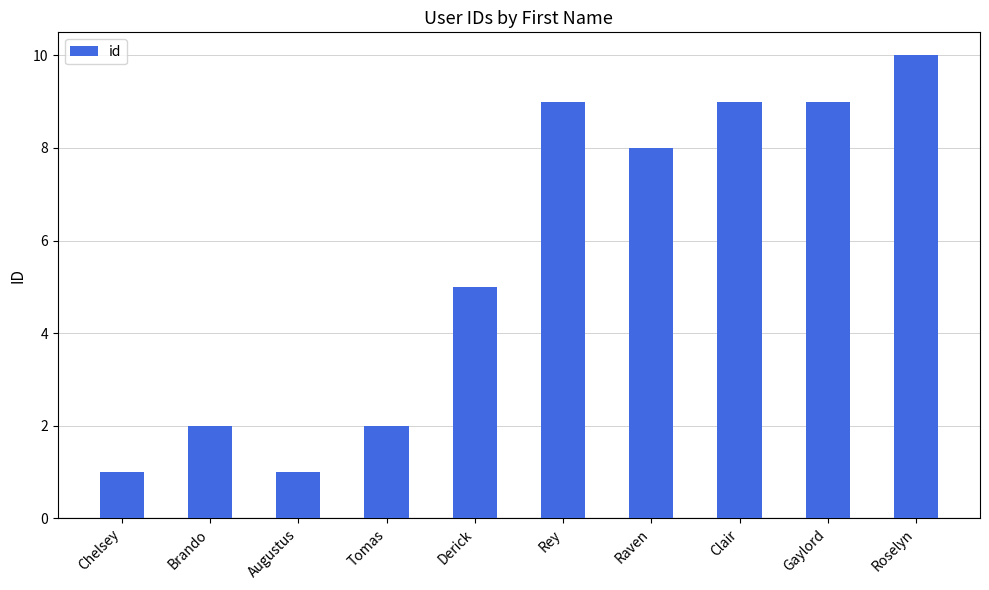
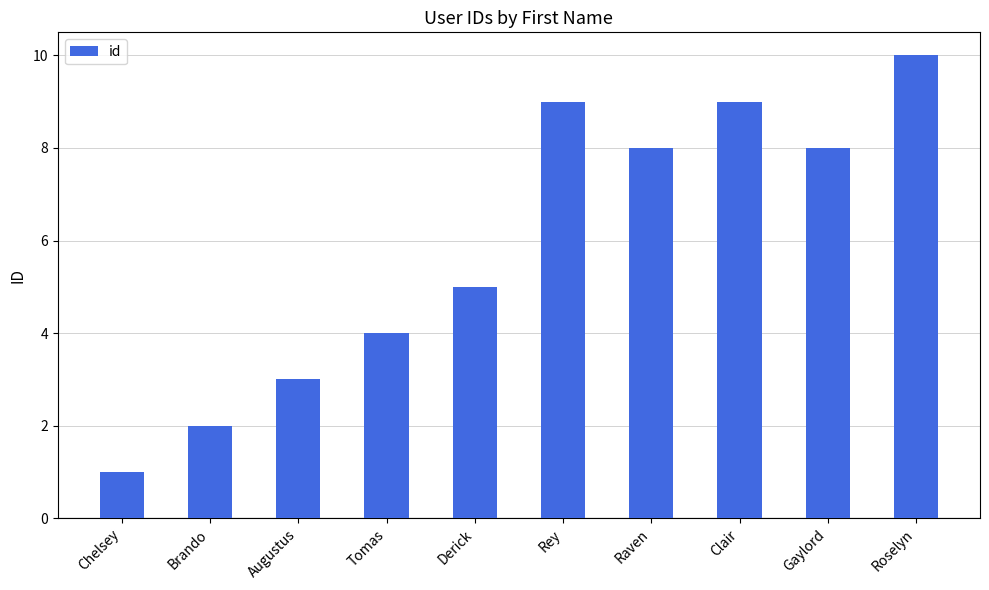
Augustus: 1 -> 3
Tomas: 2 -> 4
Gaylord: 9 -> 8
